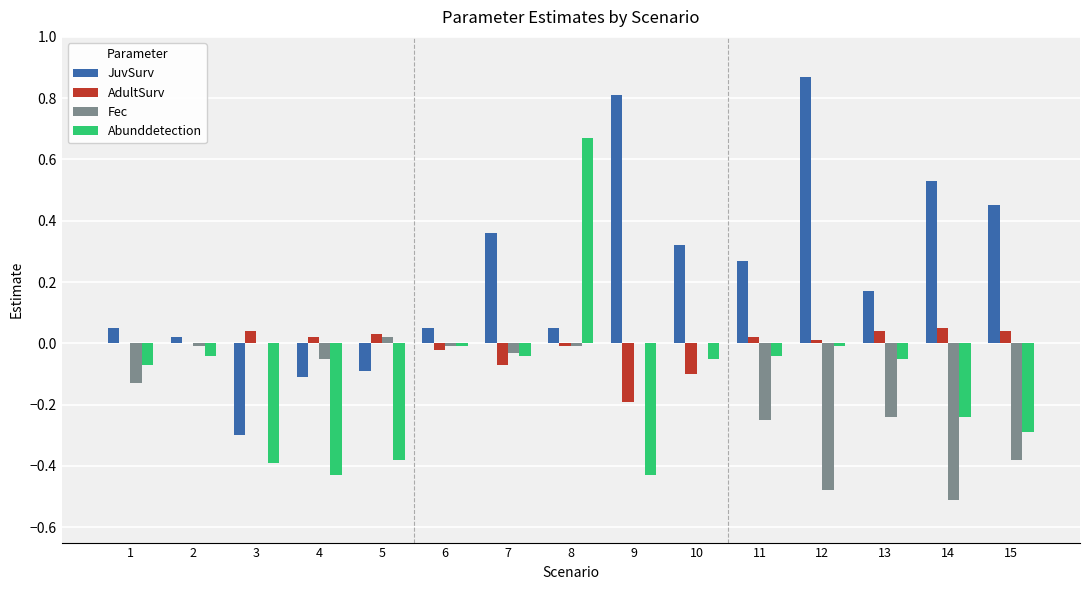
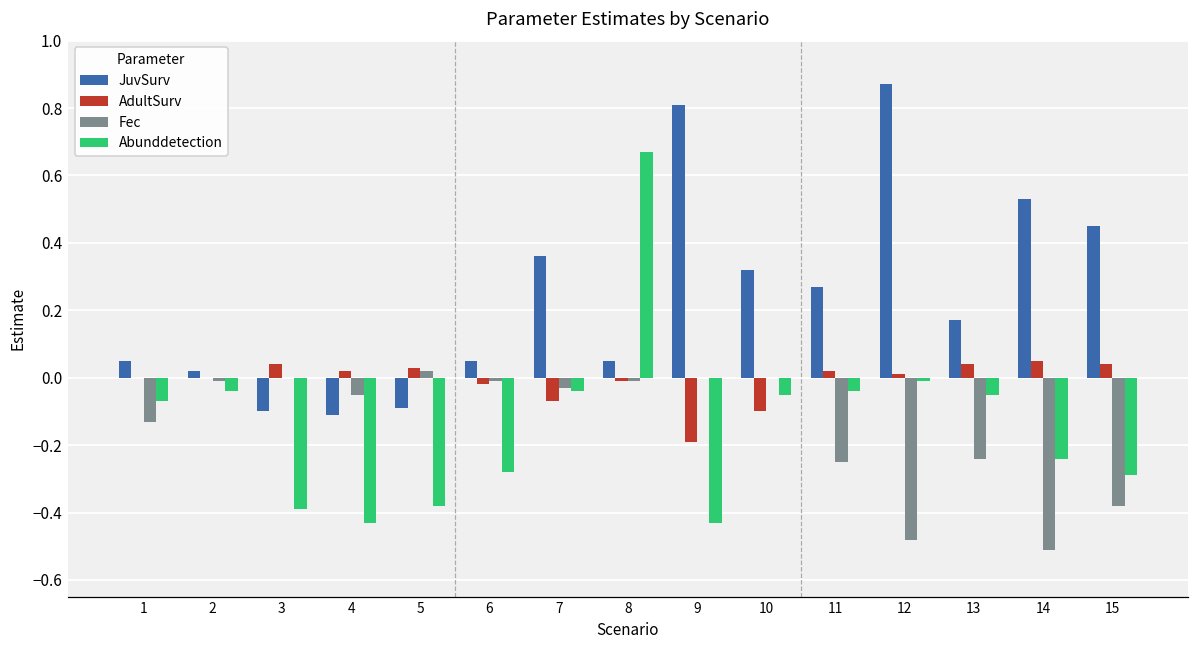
JuvSurv, 3: -0.3 -> -0.1
Abunddetection, 6: -0.01 -> -0.28
